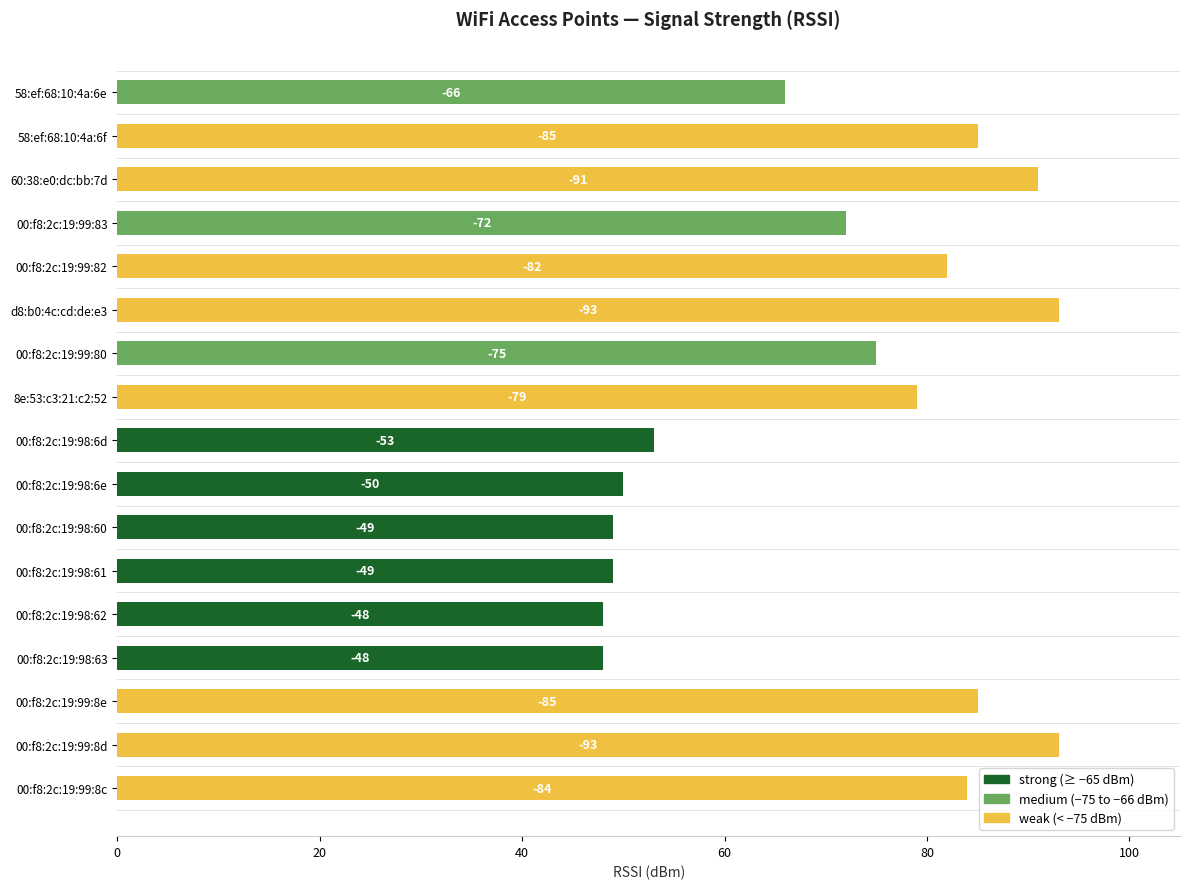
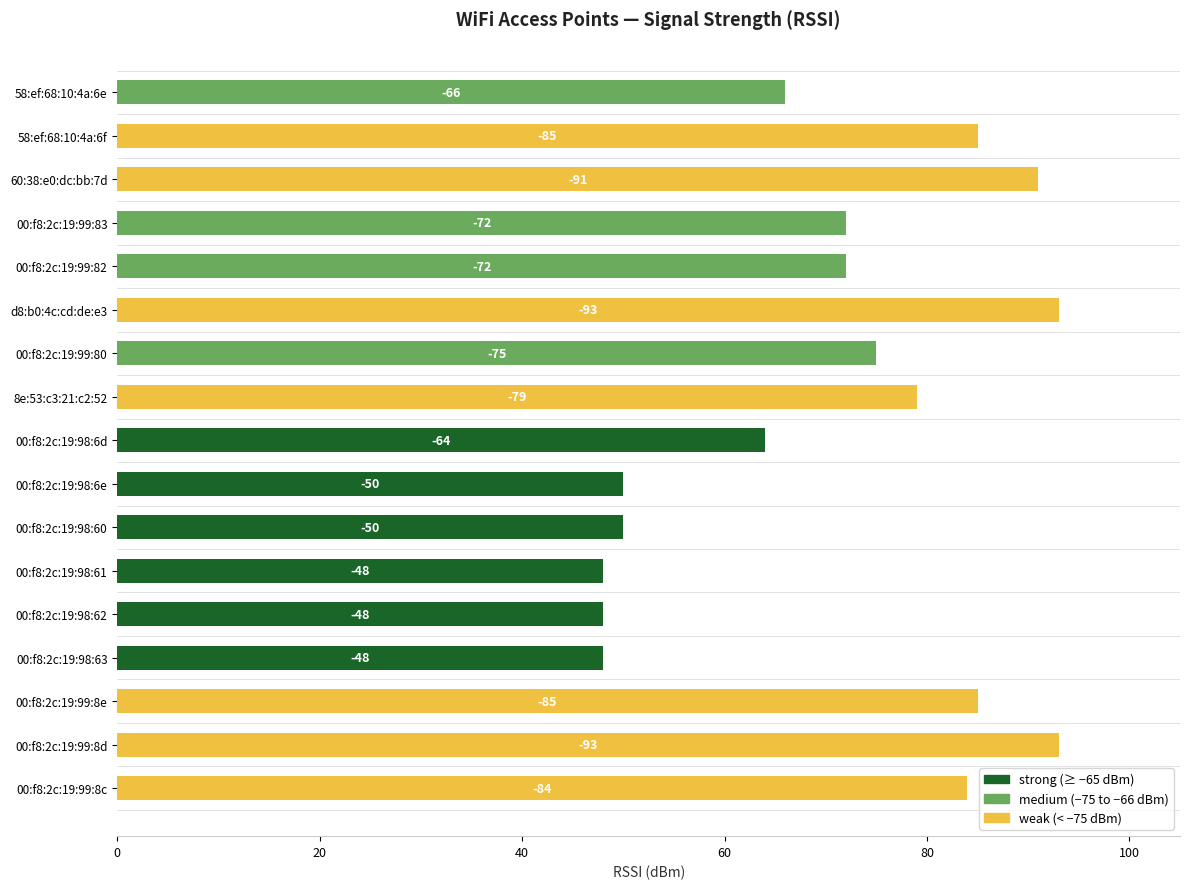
00:f8:2c:19:99:82: -82 -> -72
00:f8:2c:19:98:6d: -53 -> -64
00:f8:2c:19:98:60: -49 -> -50
00:f8:2c:19:98:61: -49 -> -48
